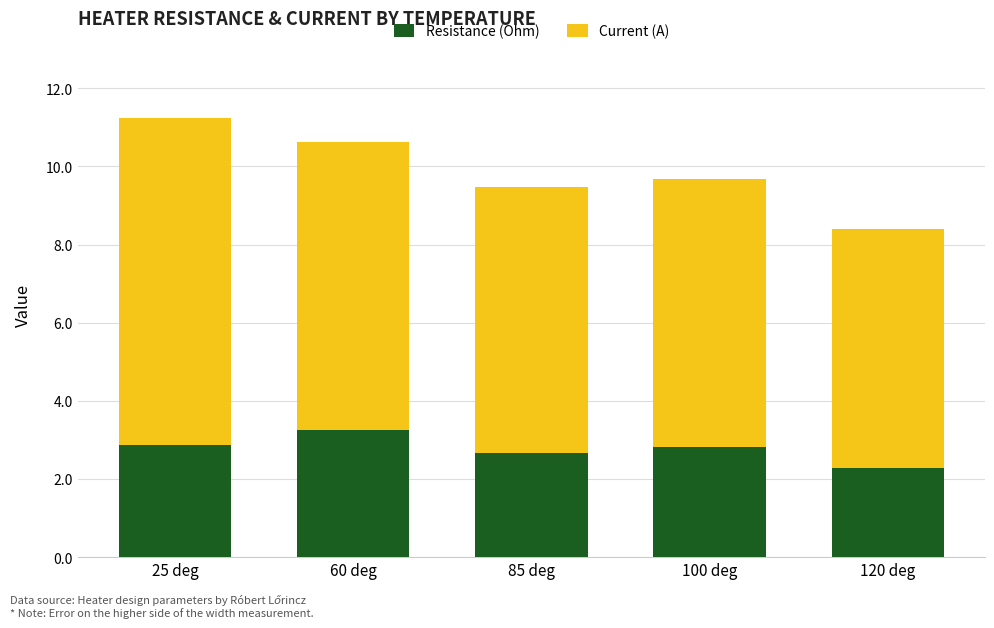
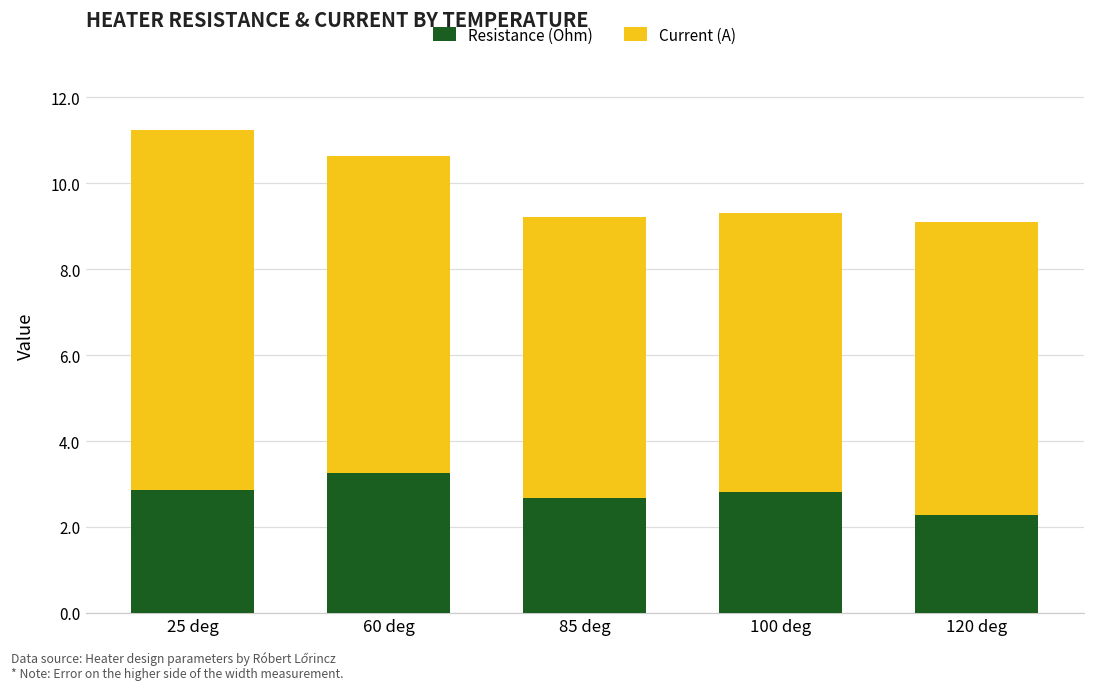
Current (A), 85 deg: 6.8 -> 6.5
Current (A), 100 deg: 6.9 -> 6.5
Current (A), 120 deg: 6.1 -> 6.8
